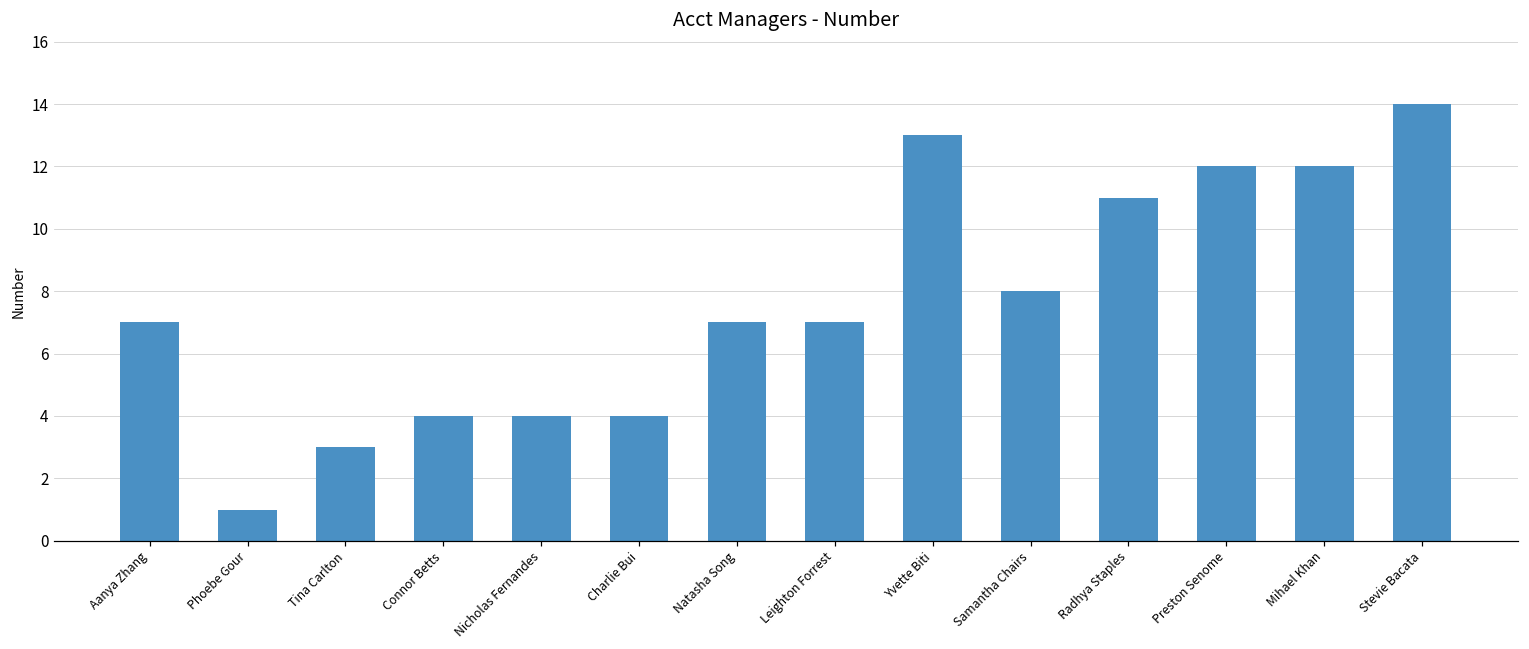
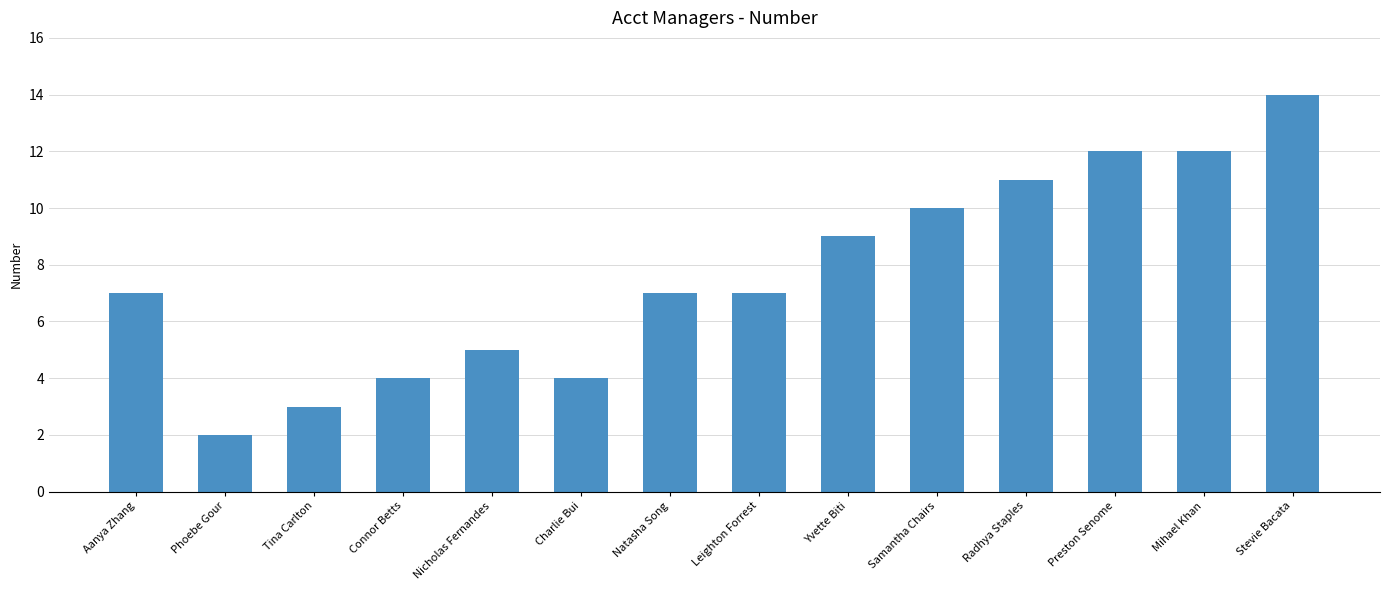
Phoebe Gour: 1 -> 2
Nicholas Fernandes: 4 -> 5
Yvette Biti: 13 -> 9
Samantha Chairs: 8 -> 10
